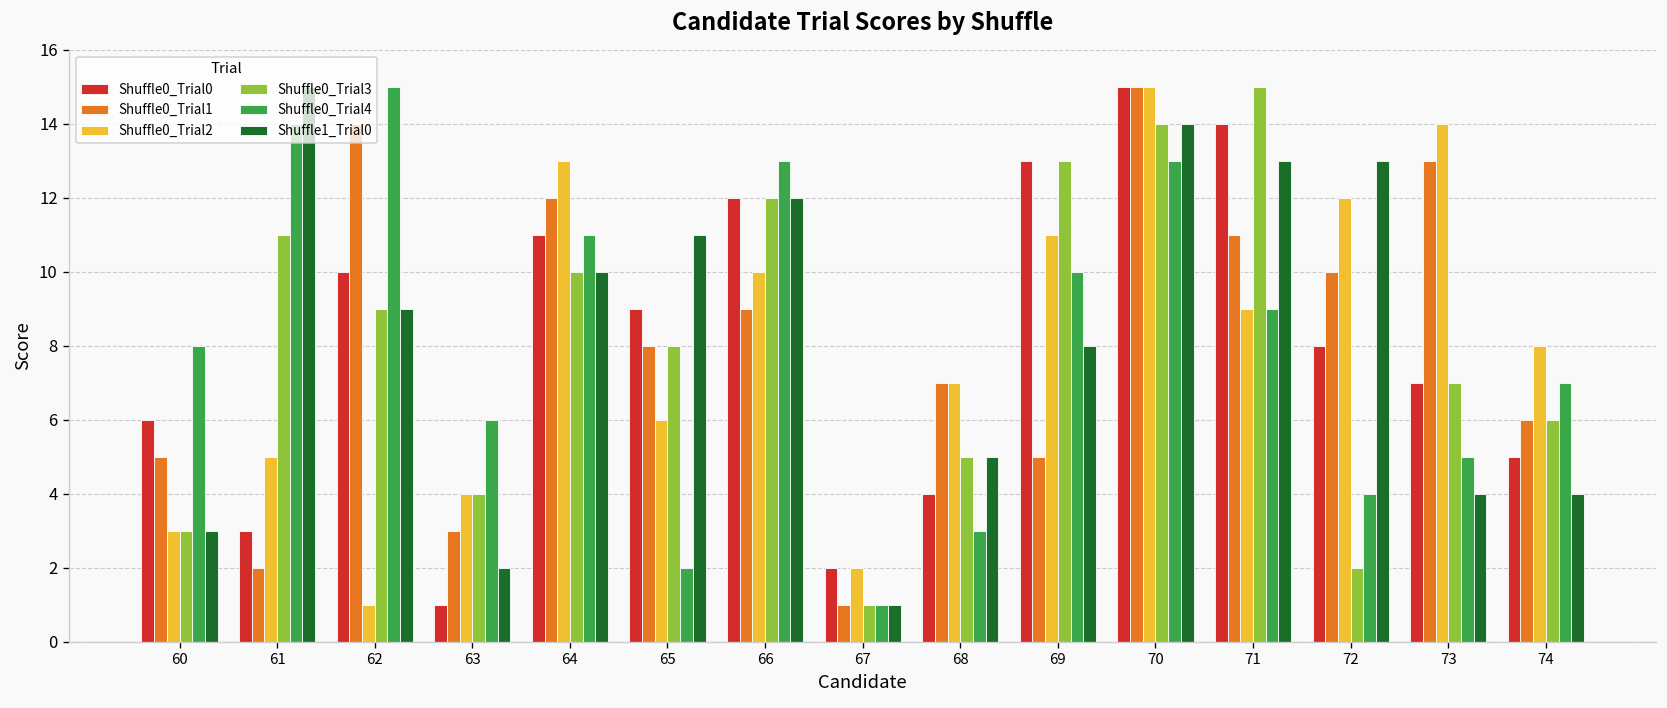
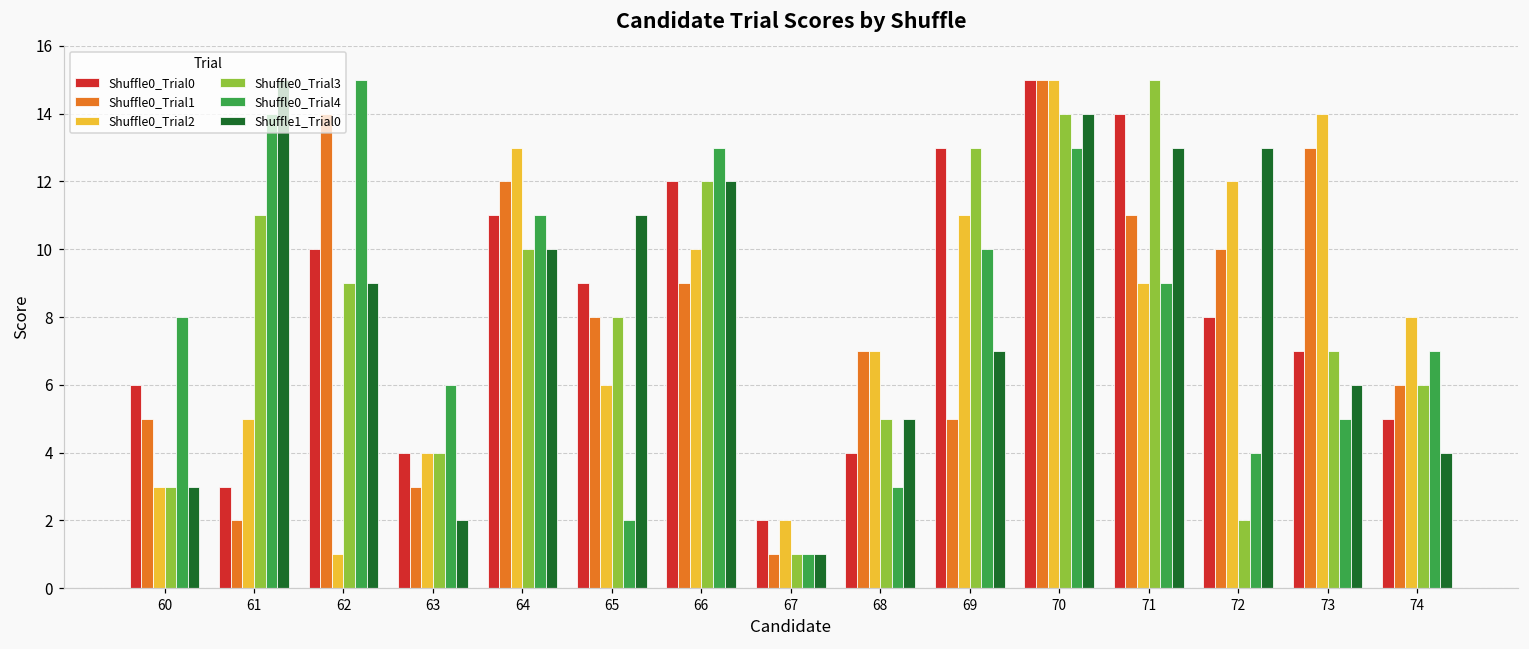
Shuffle0_Trial0, 63: 1 -> 4
Shuffle1_Trial0, 69: 8 -> 7
Shuffle1_Trial0, 73: 4 -> 6
